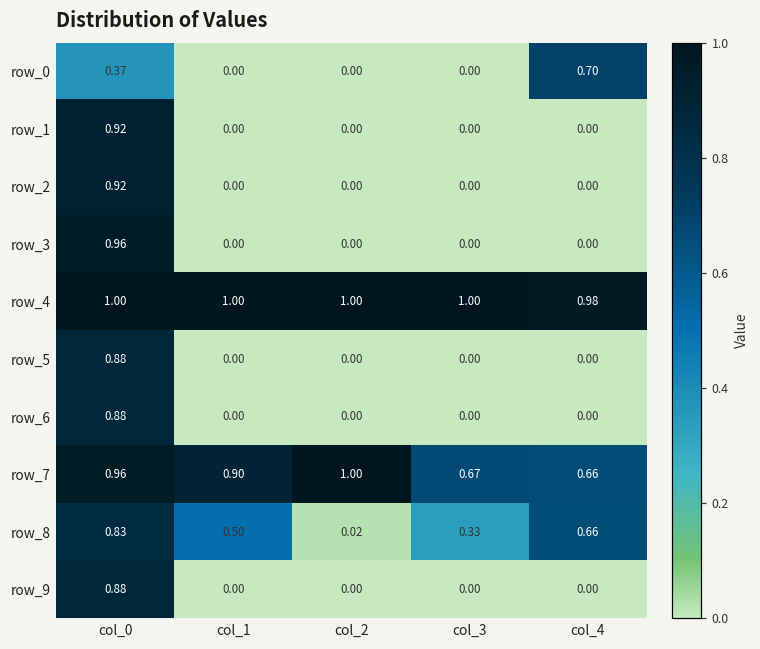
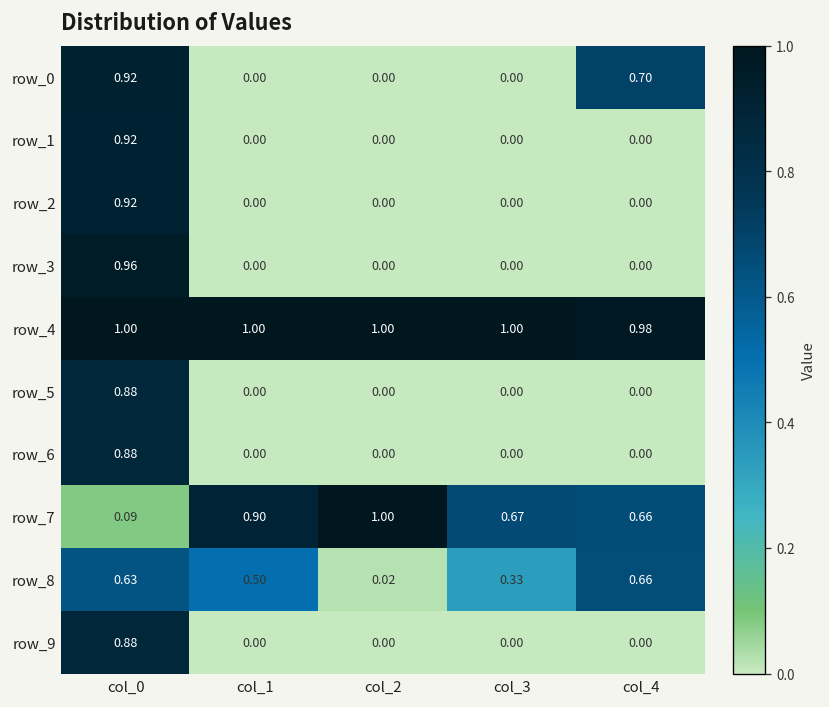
row_0, col_0: 0.37 -> 0.92
row_7, col_0: 0.96 -> 0.09
row_8, col_0: 0.83 -> 0.63
